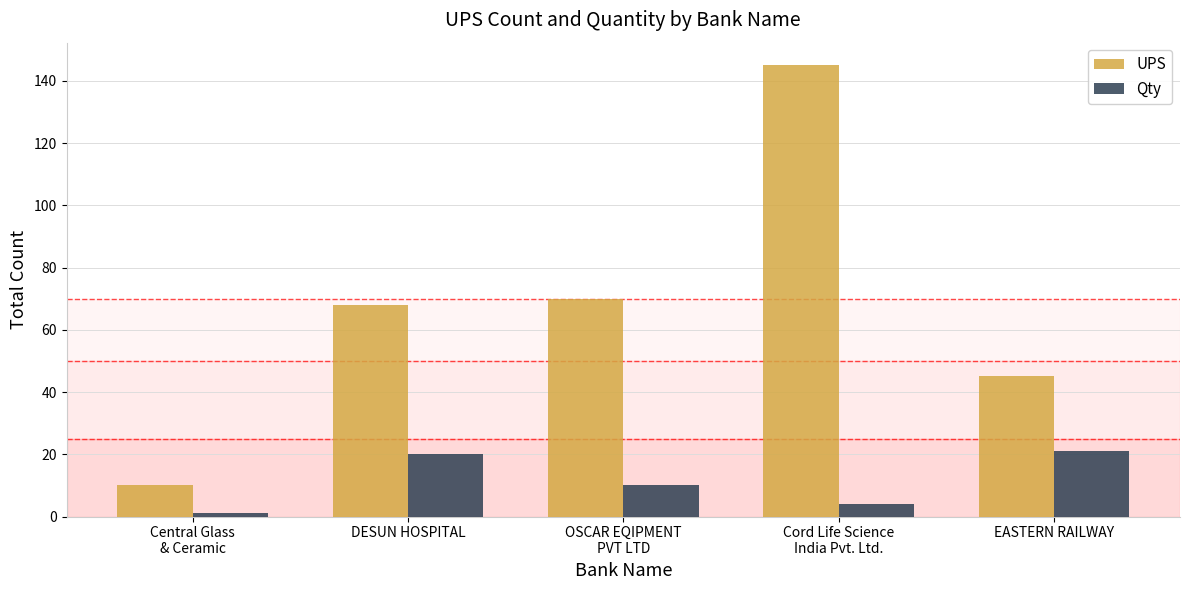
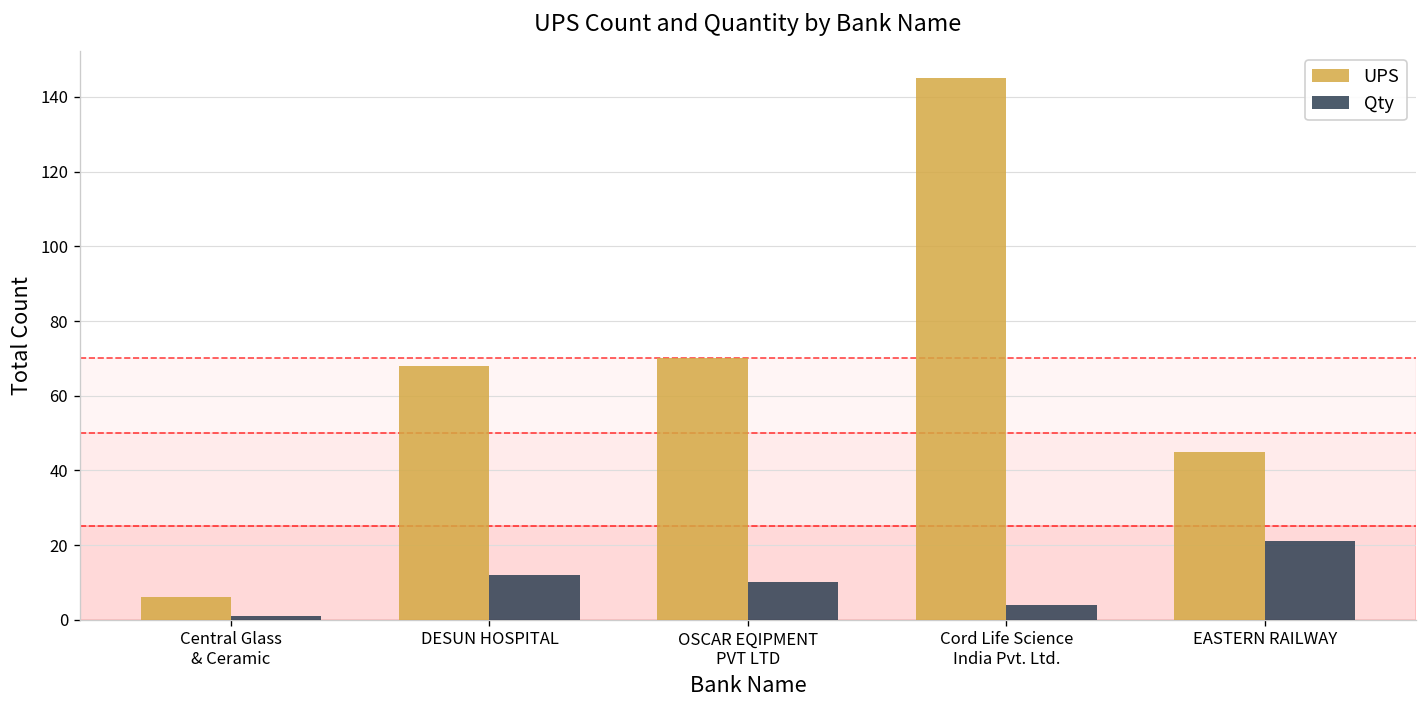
UPS, Central Glass & Ceramic: 10 -> 6
Qty, DESUN HOSPITAL: 20 -> 12
